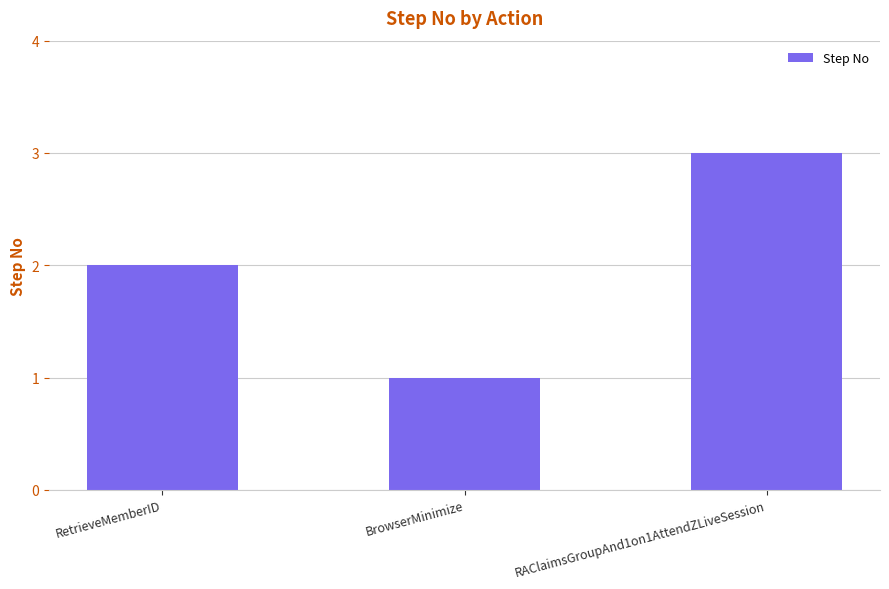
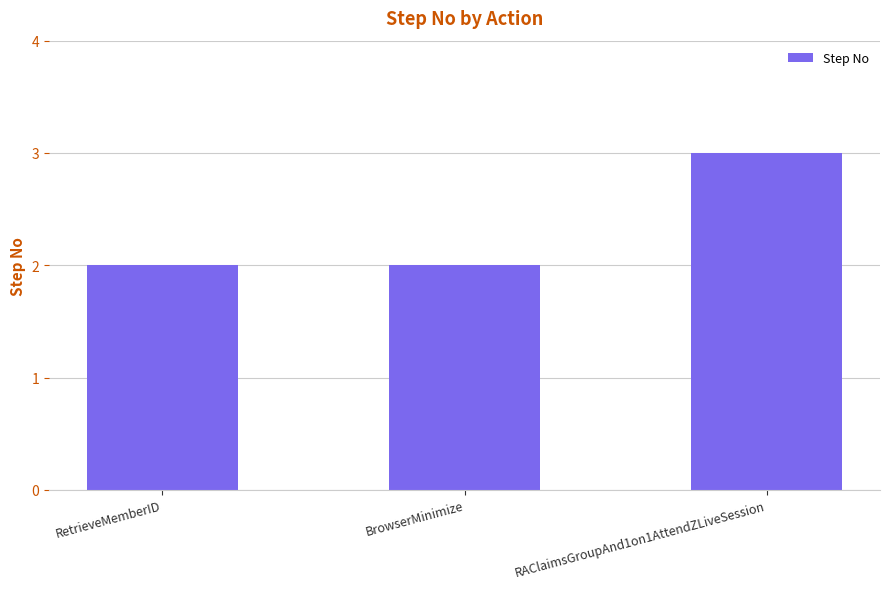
BrowserMinimize: 1 -> 2
